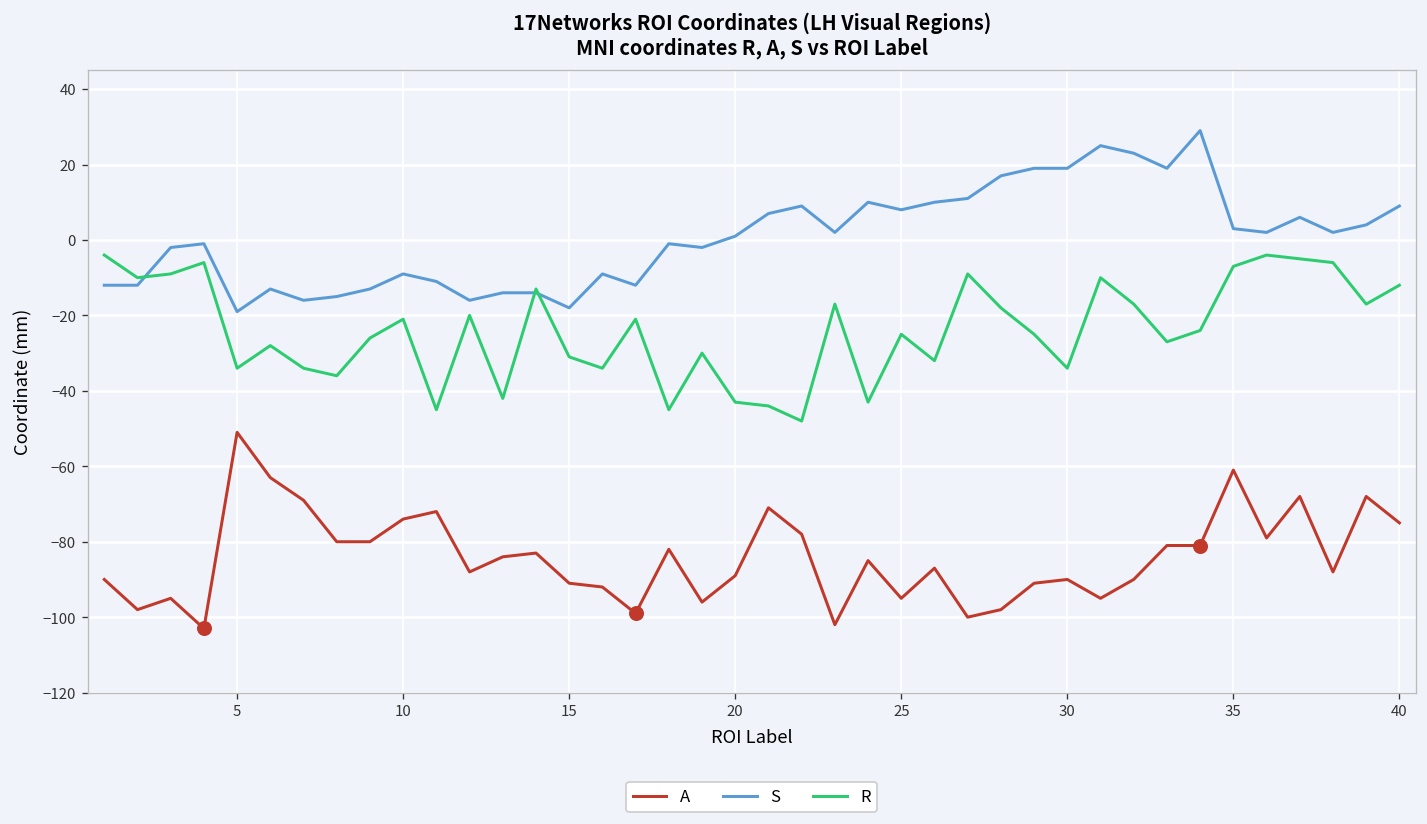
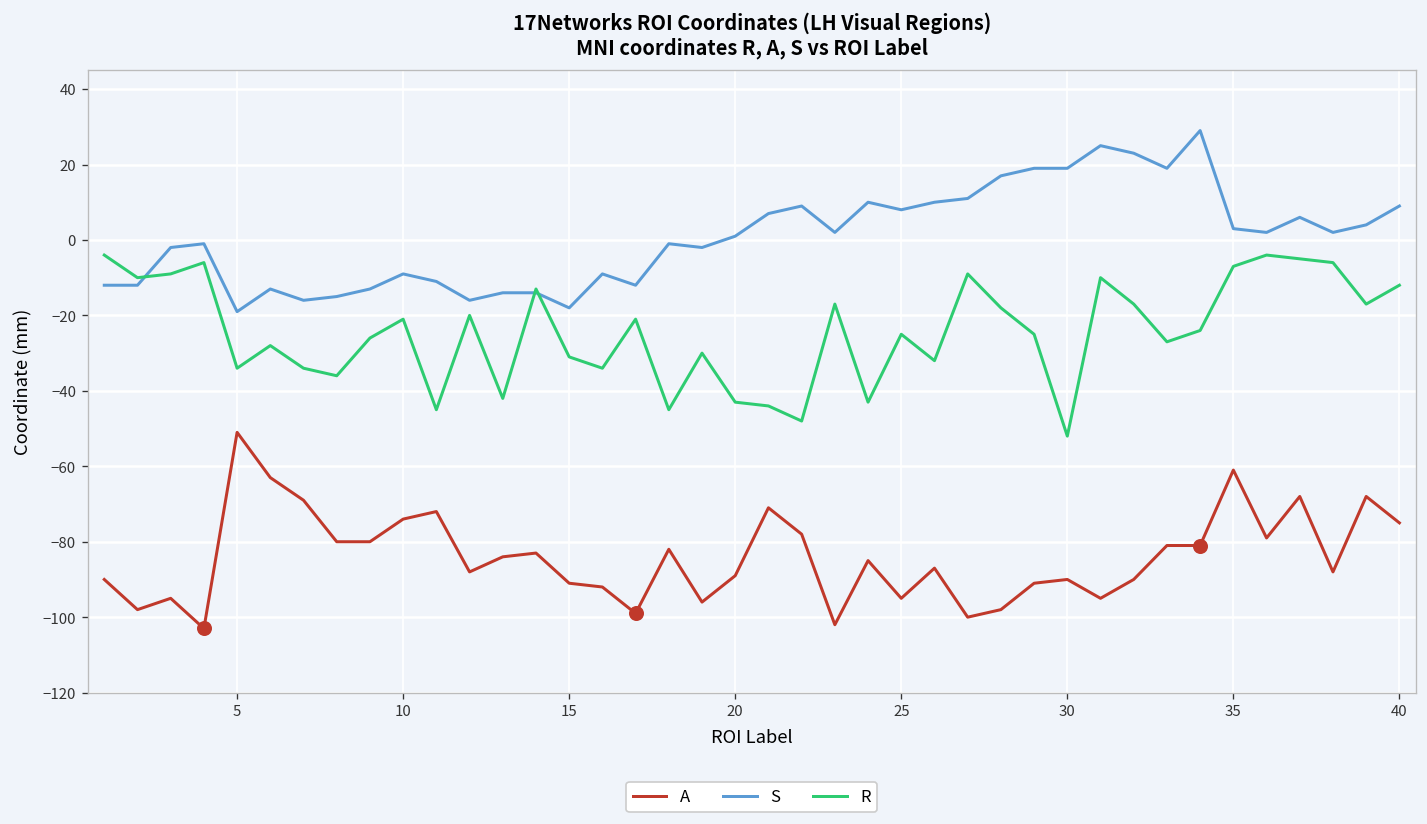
R, 30: -34 -> -52
